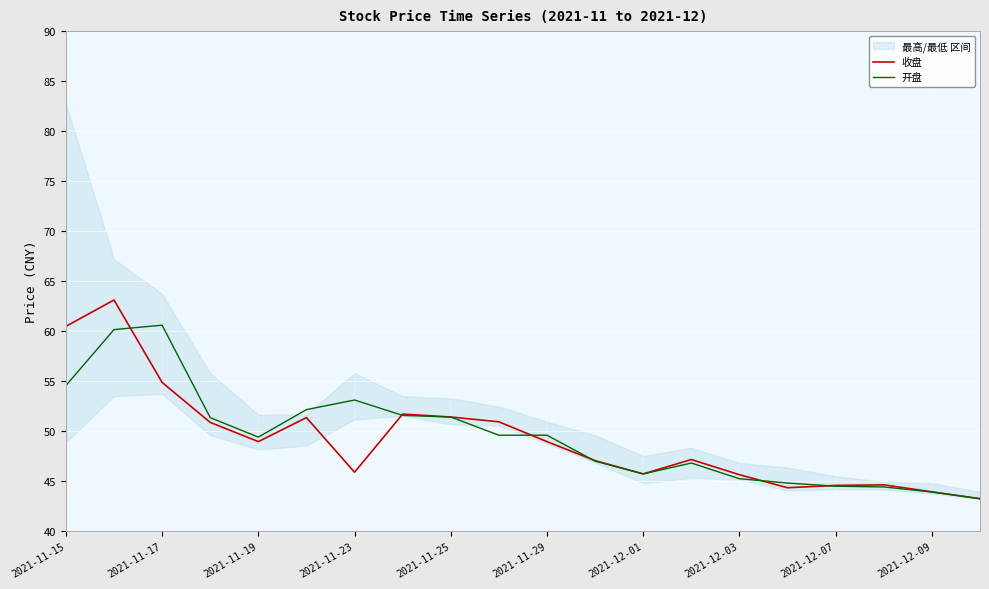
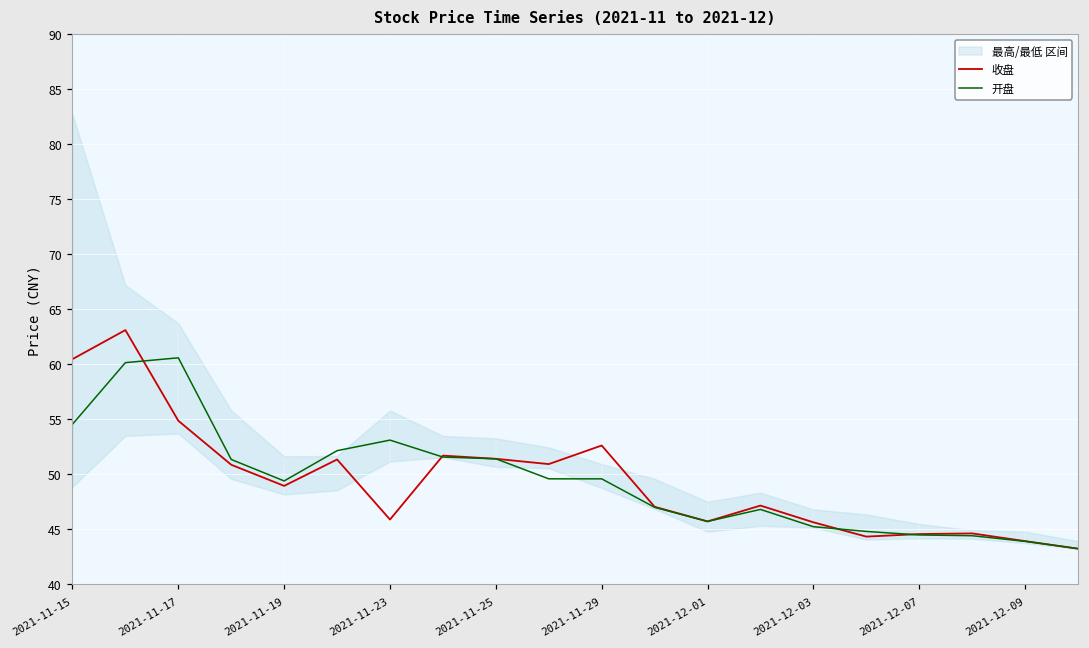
收盘, 2021-11-29: 49.0 -> 52.6
